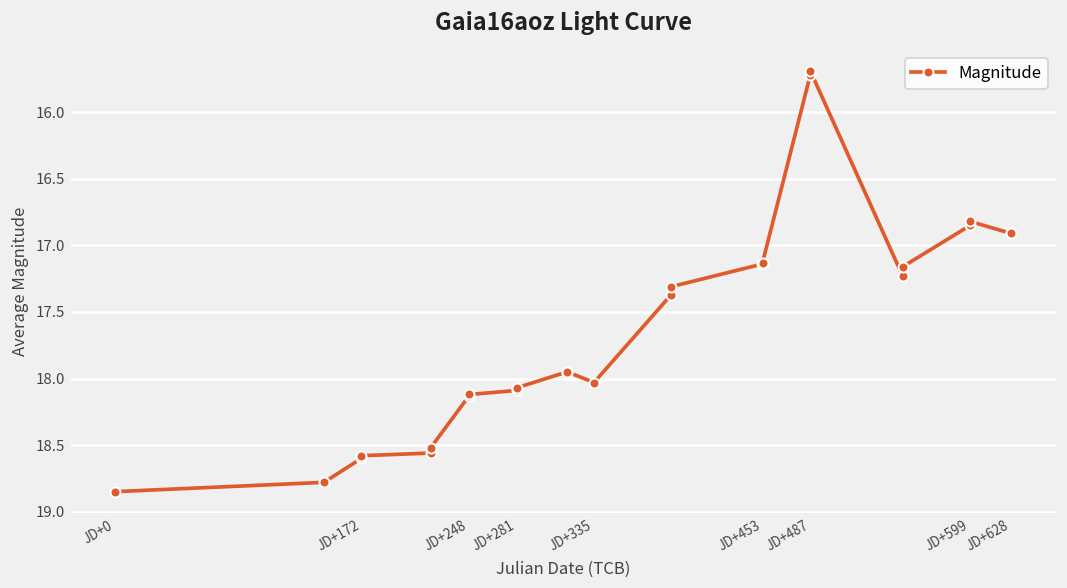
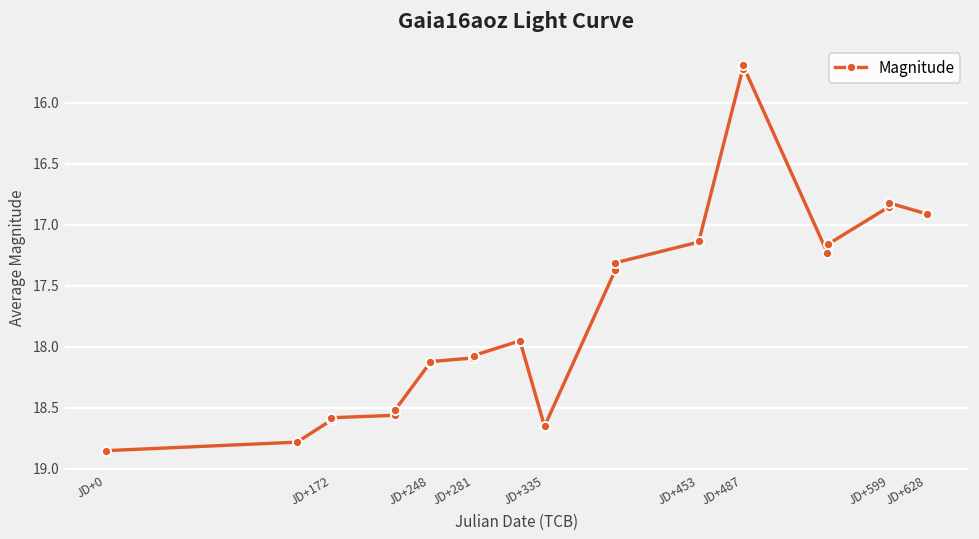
JD+335: 18.03 -> 18.65
